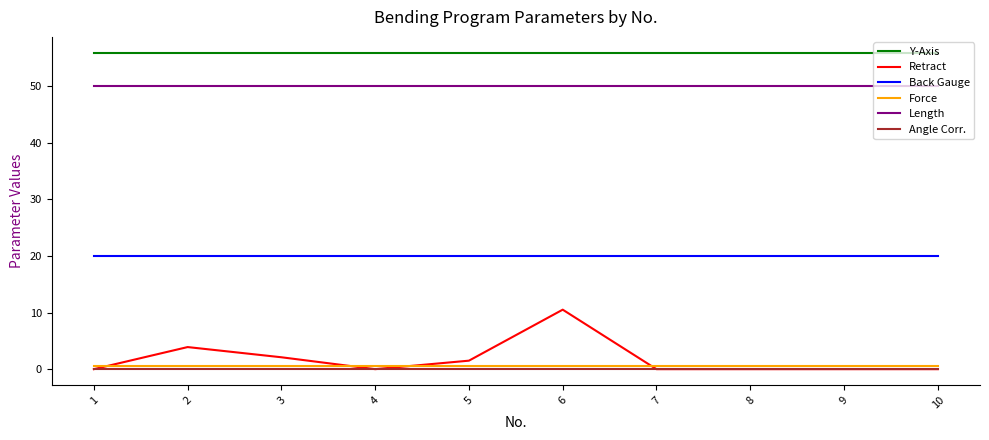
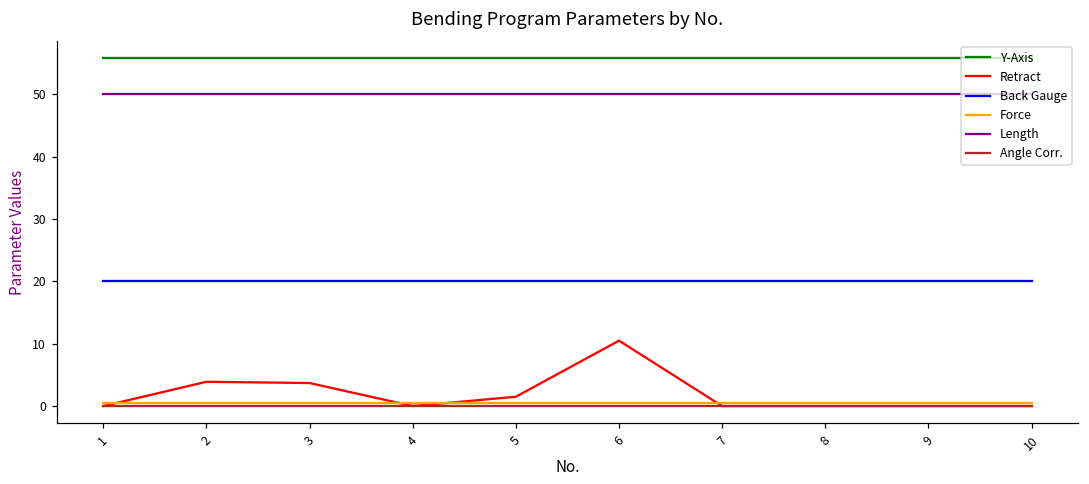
Retract, 3: 2 -> 4
